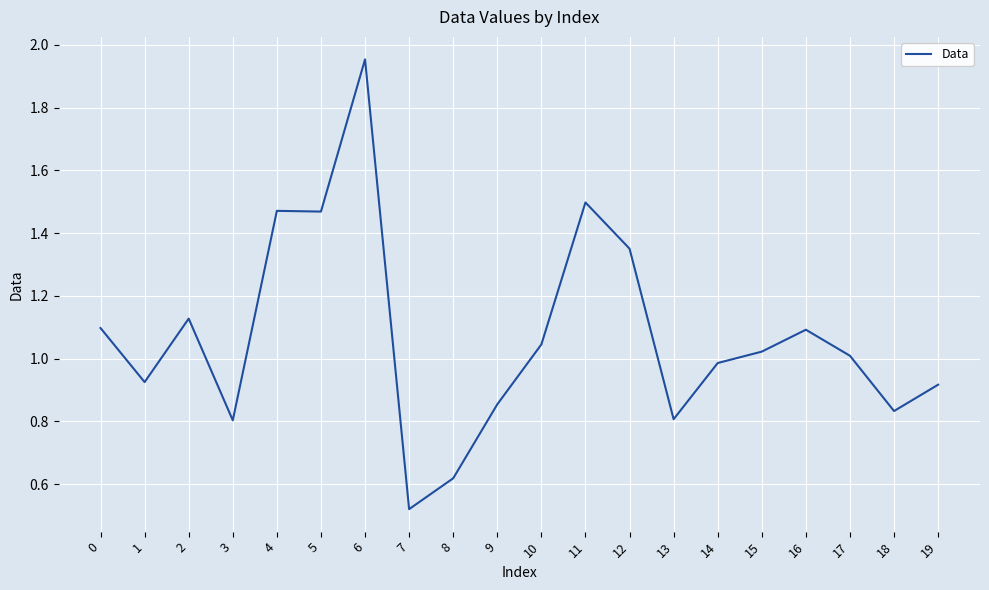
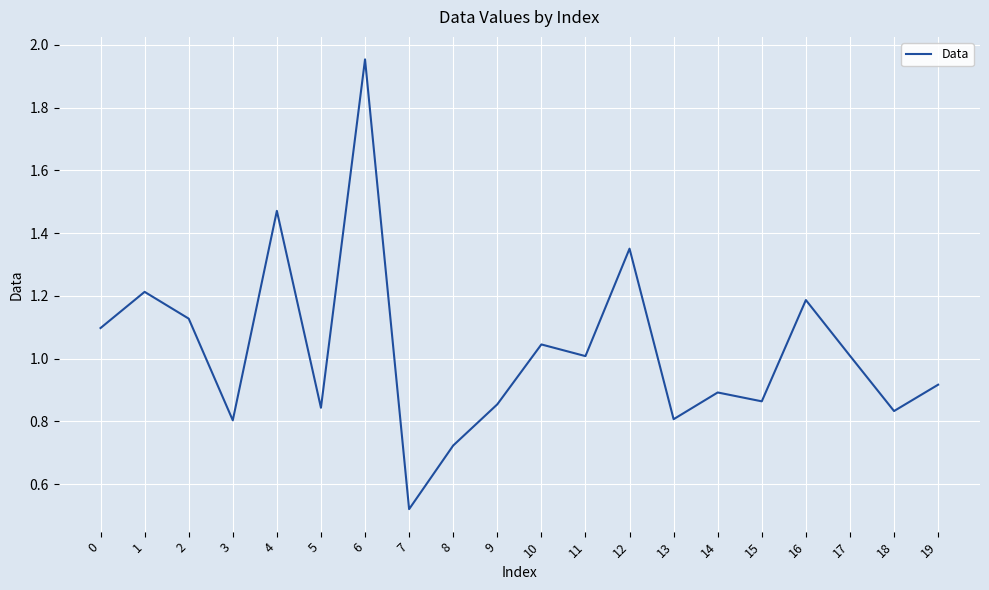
1: 0.93 -> 1.21
5: 1.47 -> 0.84
8: 0.62 -> 0.72
11: 1.50 -> 1.01
14: 0.99 -> 0.89
15: 1.02 -> 0.86
16: 1.09 -> 1.19
